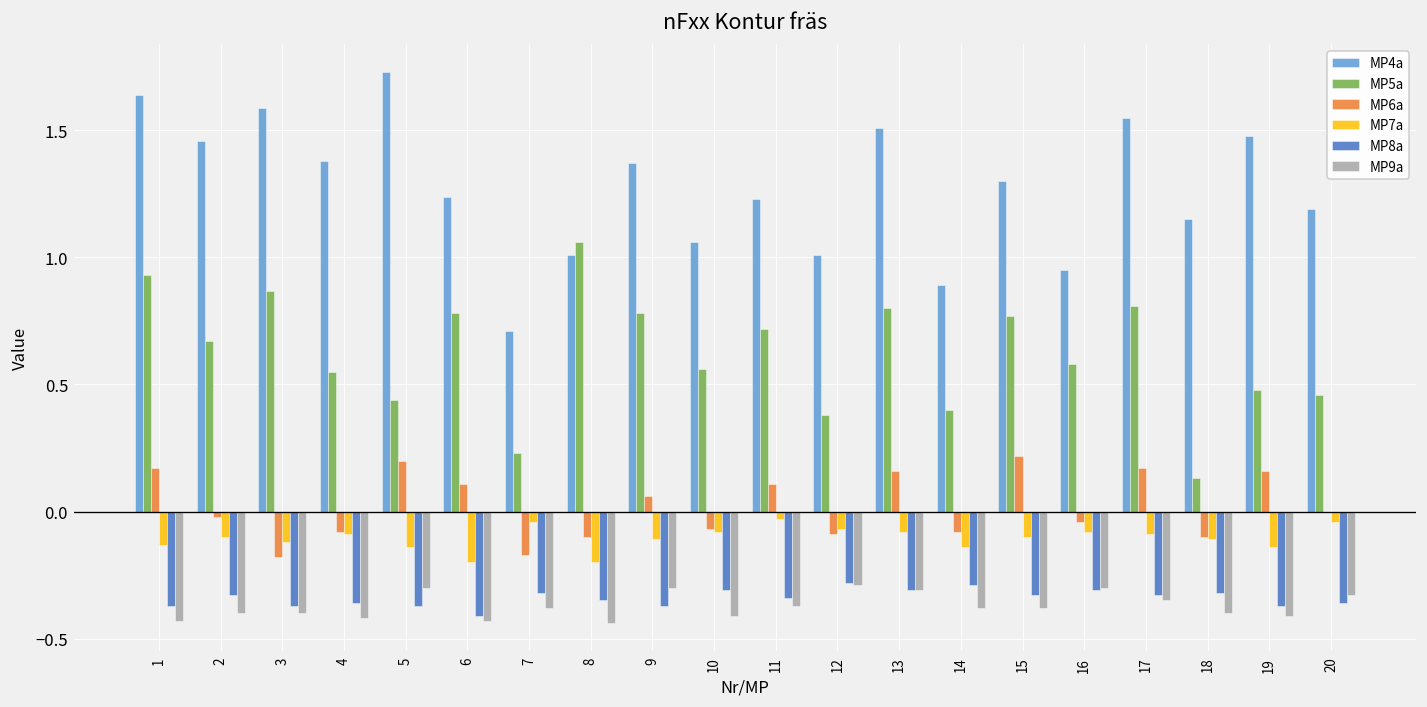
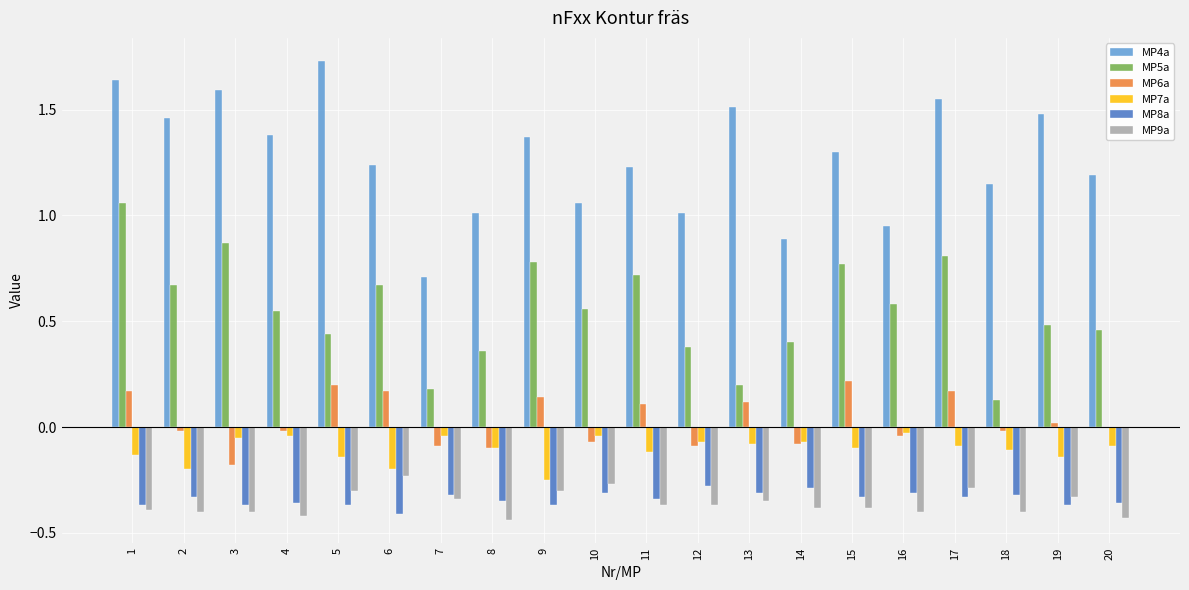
MP5a, 1: 0.93 -> 1.06
MP9a, 1: -0.43 -> -0.39
MP7a, 2: -0.1 -> -0.2
MP7a, 3: -0.12 -> -0.05
MP6a, 4: -0.08 -> -0.02
MP7a, 4: -0.09 -> -0.04
MP5a, 6: 0.78 -> 0.67
MP6a, 6: 0.11 -> 0.17
MP9a, 6: -0.43 -> -0.23
MP5a, 7: 0.23 -> 0.18
MP6a, 7: -0.17 -> -0.09
MP9a, 7: -0.38 -> -0.34
MP5a, 8: 1.06 -> 0.36
MP7a, 8: -0.2 -> -0.1
MP6a, 9: 0.06 -> 0.14
MP7a, 9: -0.11 -> -0.25
MP7a, 10: -0.08 -> -0.04
MP9a, 10: -0.41 -> -0.27
MP7a, 11: -0.03 -> -0.12
MP9a, 12: -0.29 -> -0.37
MP5a, 13: 0.8 -> 0.2
MP6a, 13: 0.16 -> 0.12
MP9a, 13: -0.31 -> -0.35
MP7a, 14: -0.14 -> -0.07
MP7a, 16: -0.08 -> -0.03
MP9a, 16: -0.3 -> -0.4
MP9a, 17: -0.35 -> -0.29
MP6a, 18: -0.10 -> -0.02
MP6a, 19: 0.16 -> 0.02
MP9a, 19: -0.41 -> -0.33
MP7a, 20: -0.04 -> -0.09
MP9a, 20: -0.33 -> -0.43
